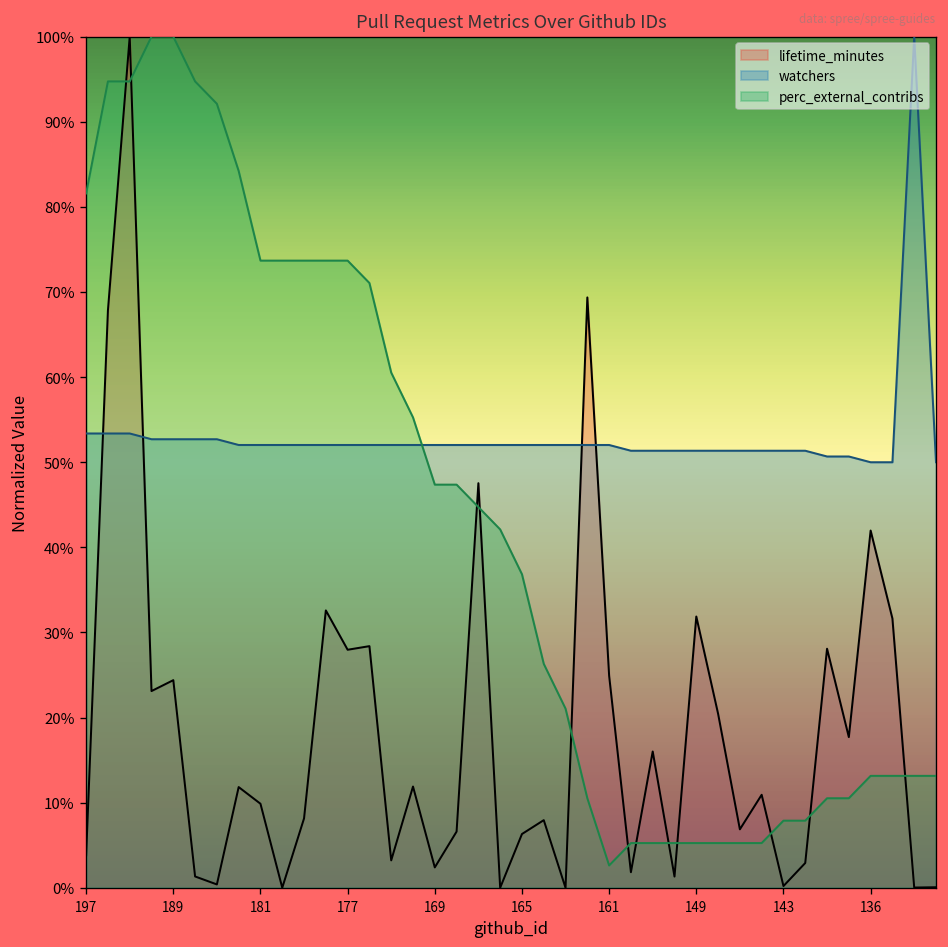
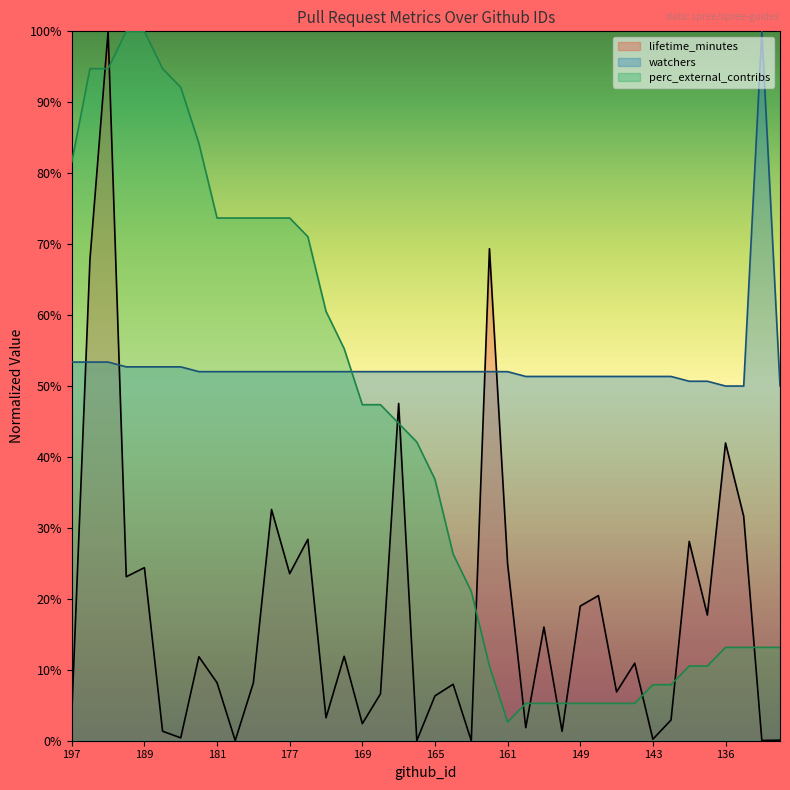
lifetime_minutes, 181: 10% -> 8%
lifetime_minutes, 177: 28% -> 24%
lifetime_minutes, 149: 32% -> 19%
